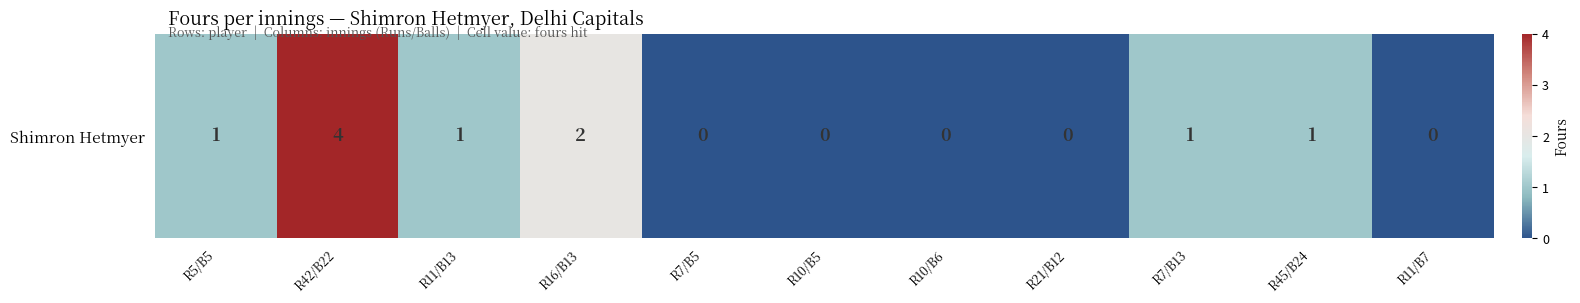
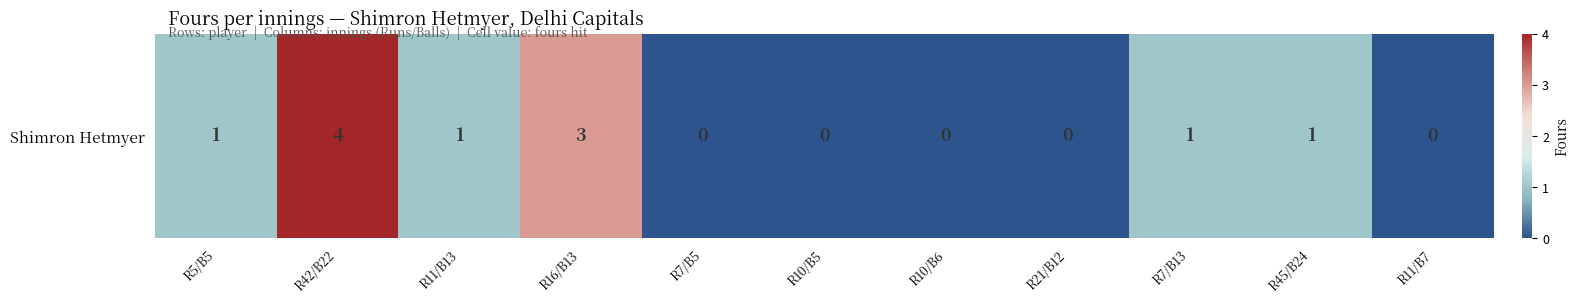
Shimron Hetmyer, R16/B13: 2 -> 3
